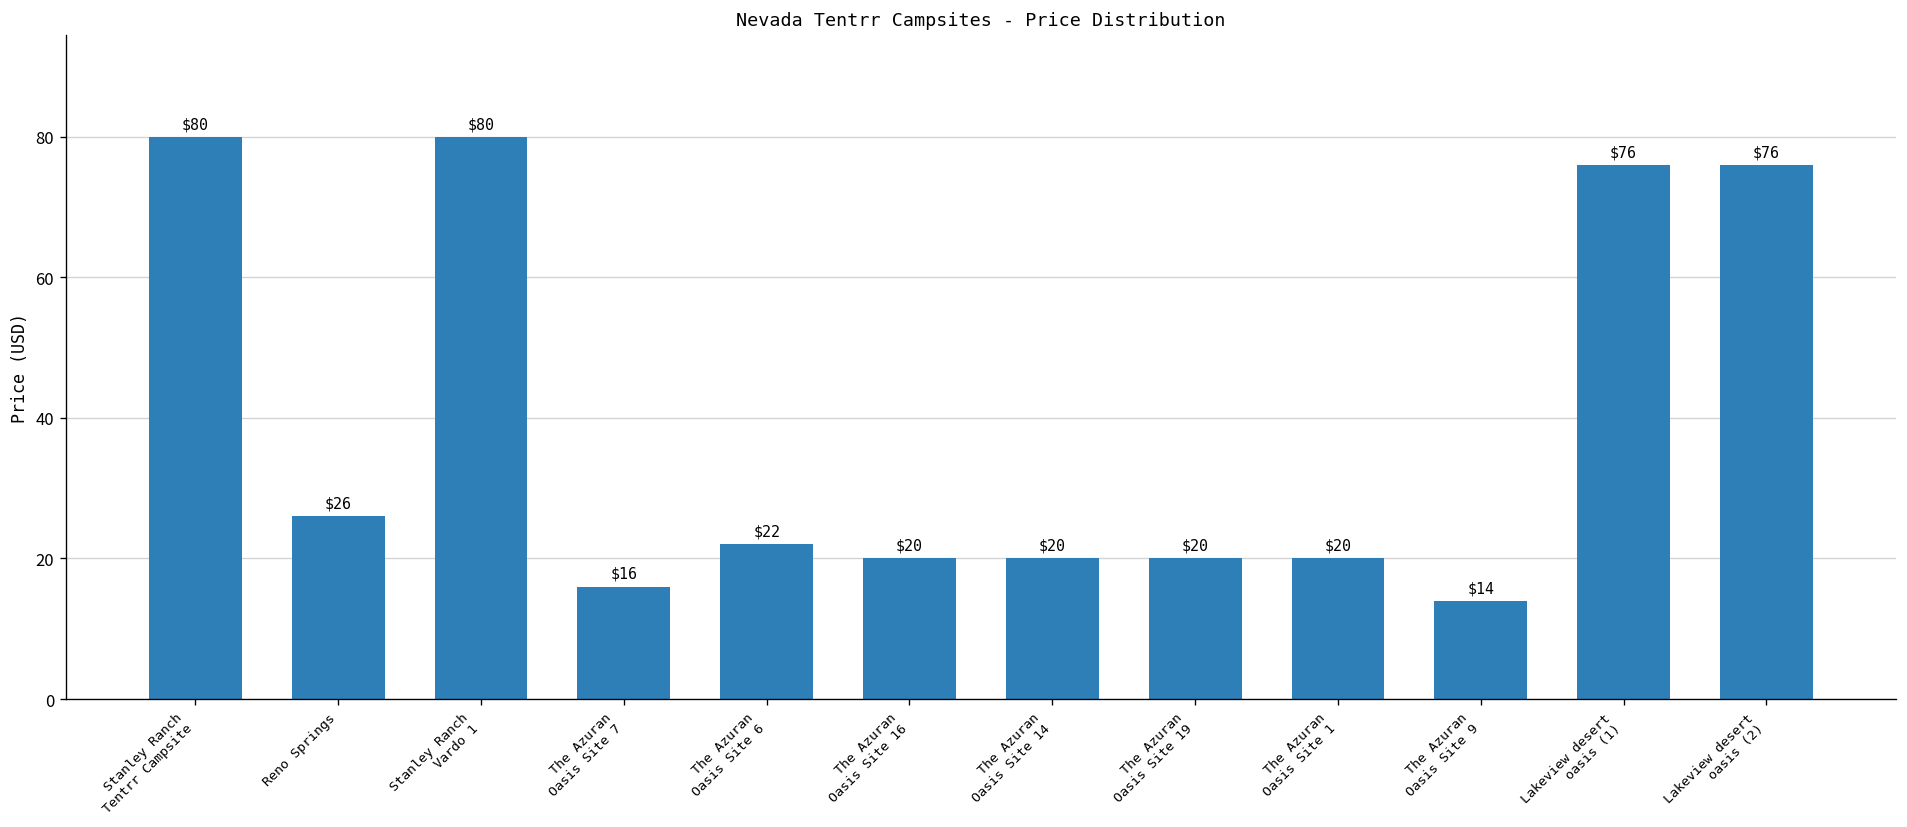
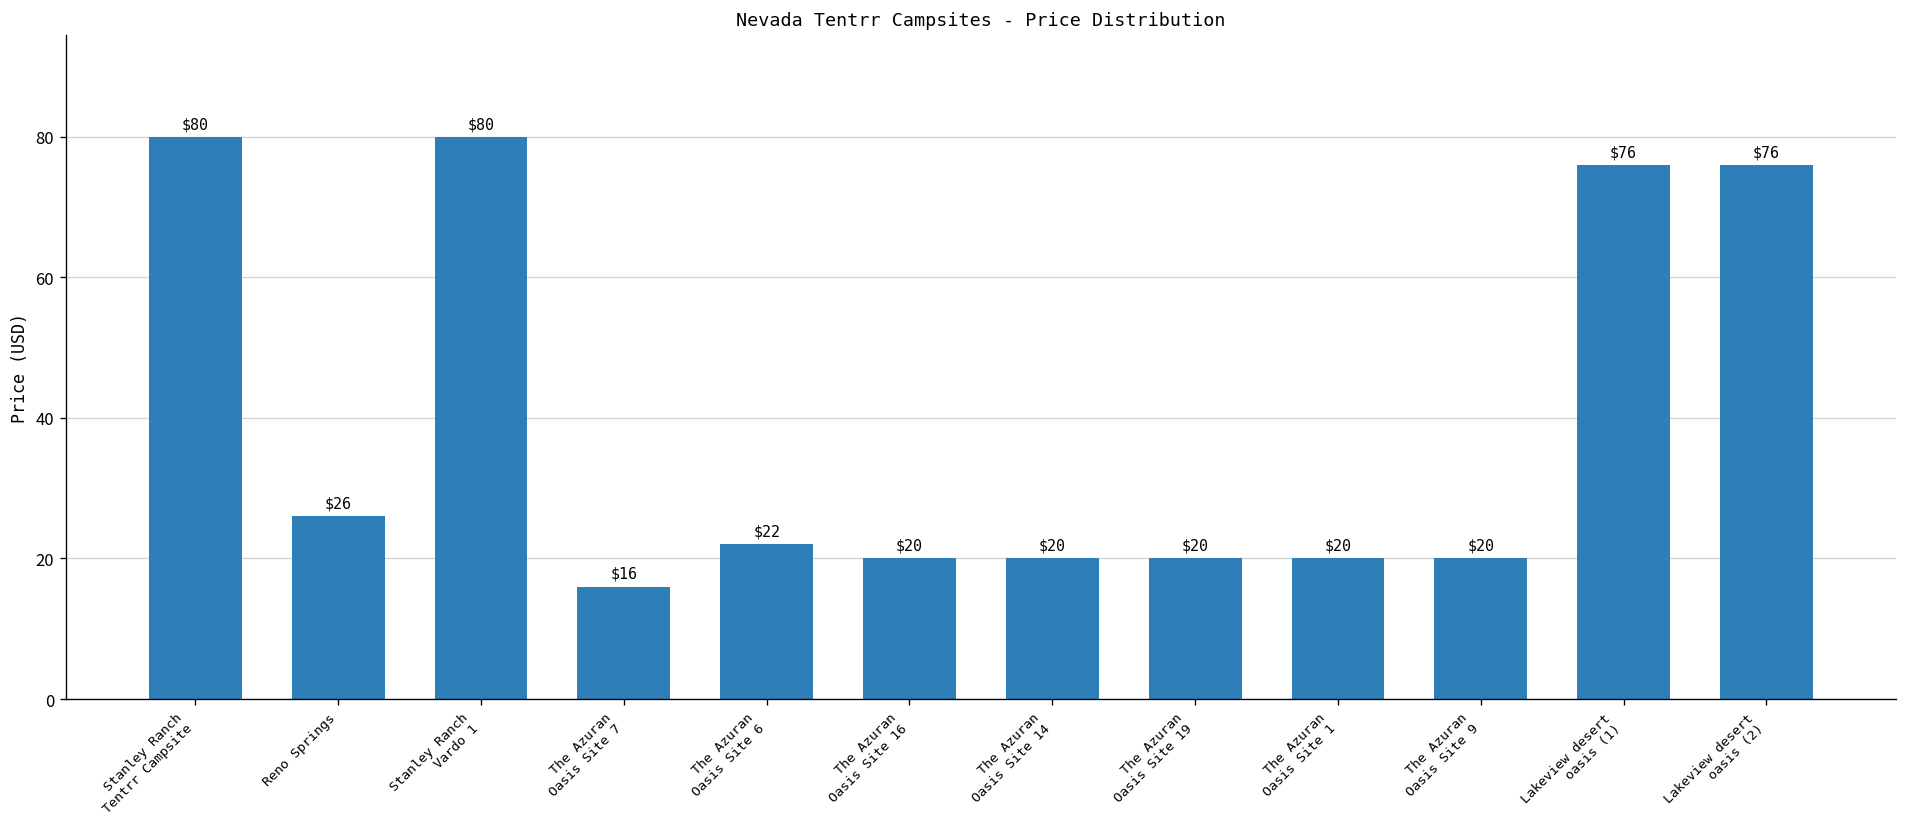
The Azuran Oasis Site 9: $14 -> $20
